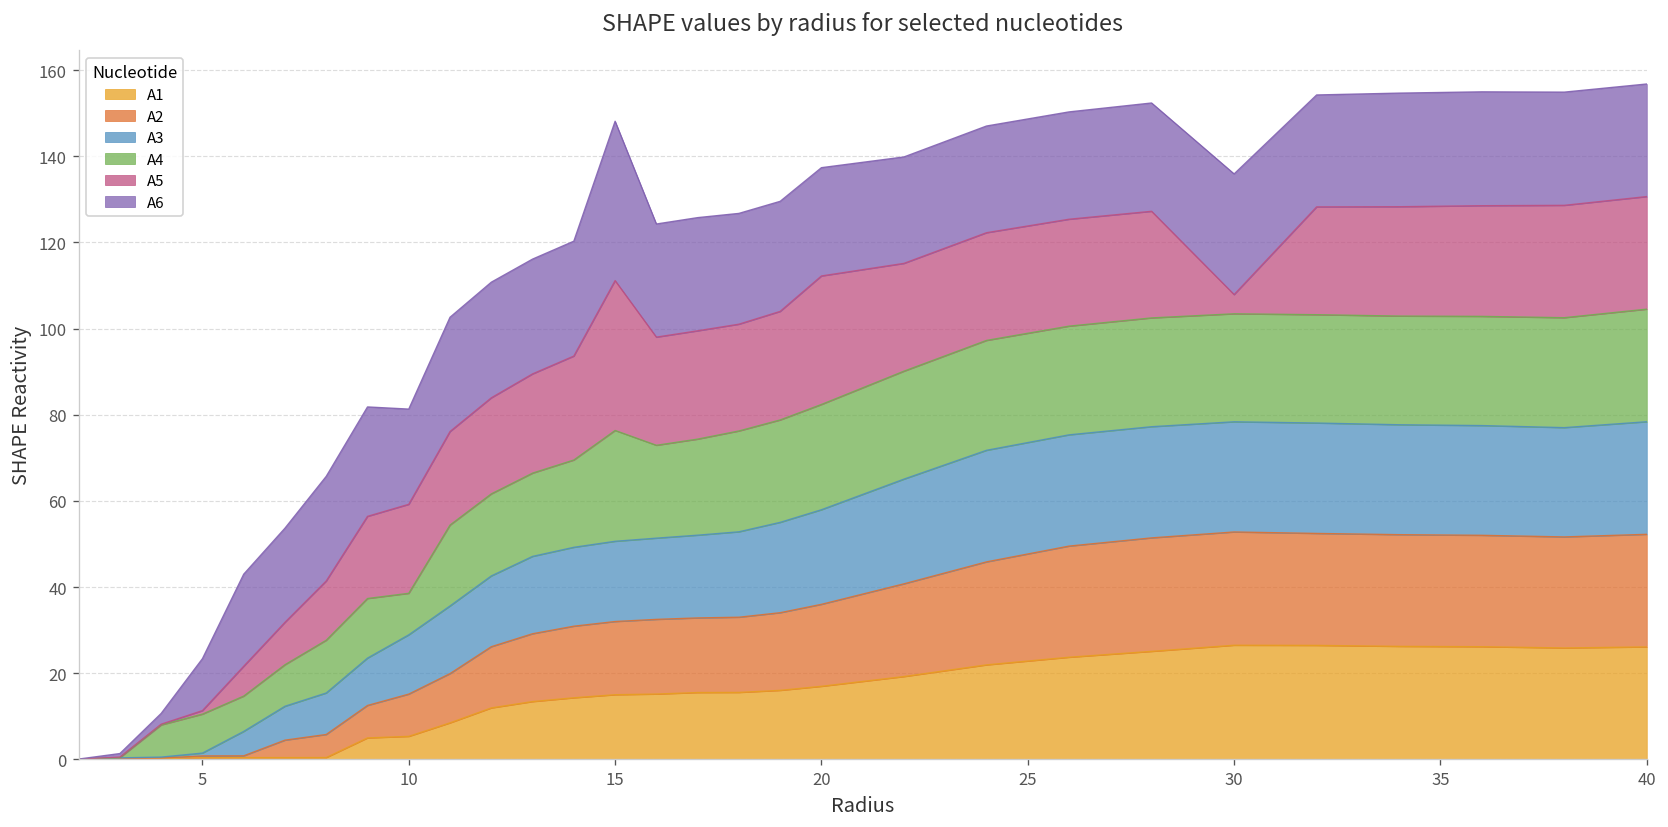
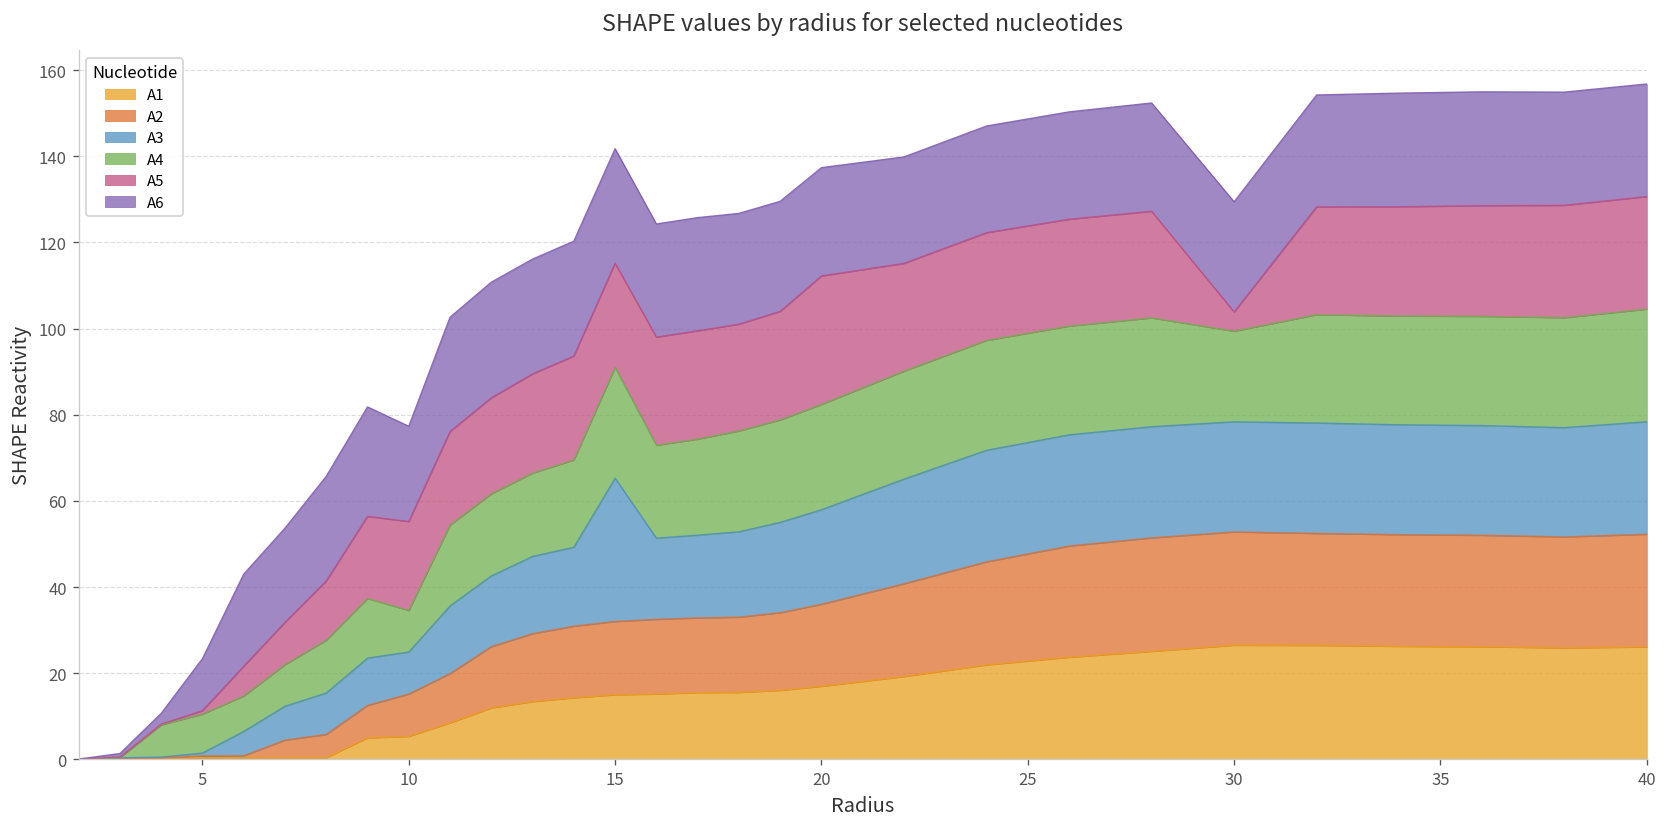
A3, 10: 14 -> 10
A3, 15: 19 -> 33
A5, 15: 35 -> 24
A6, 15: 37 -> 27
A4, 30: 25 -> 21
A6, 30: 28 -> 26
